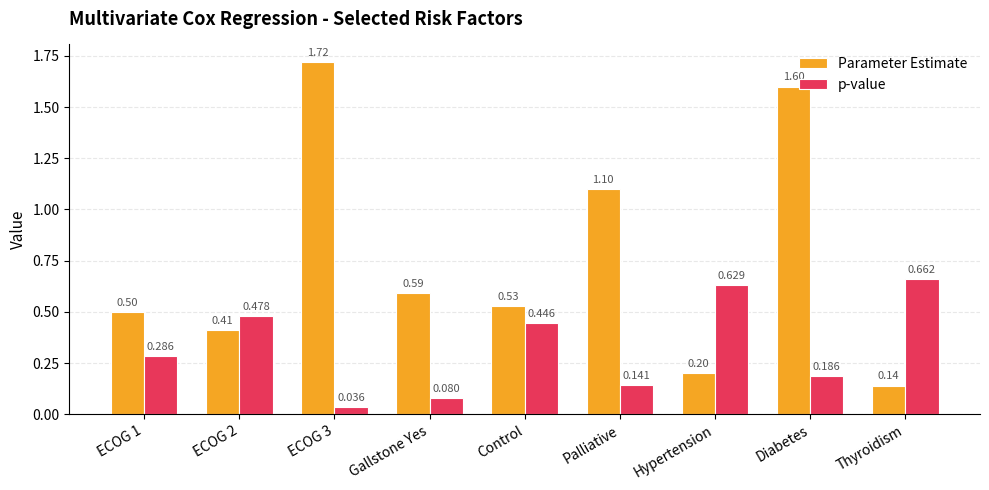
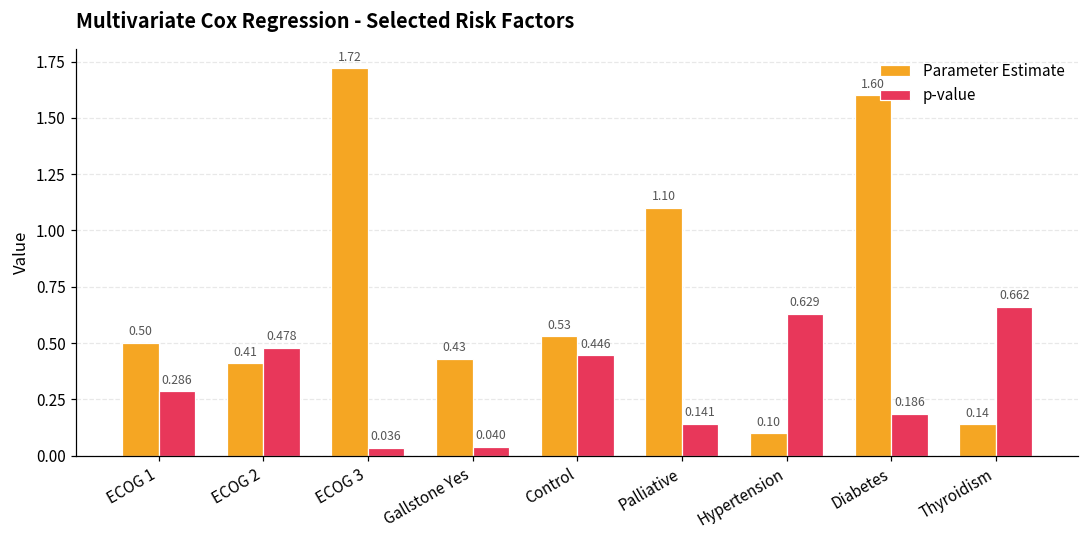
Parameter Estimate, Gallstone Yes: 0.59 -> 0.43
p-value, Gallstone Yes: 0.080 -> 0.040
Parameter Estimate, Hypertension: 0.20 -> 0.10
